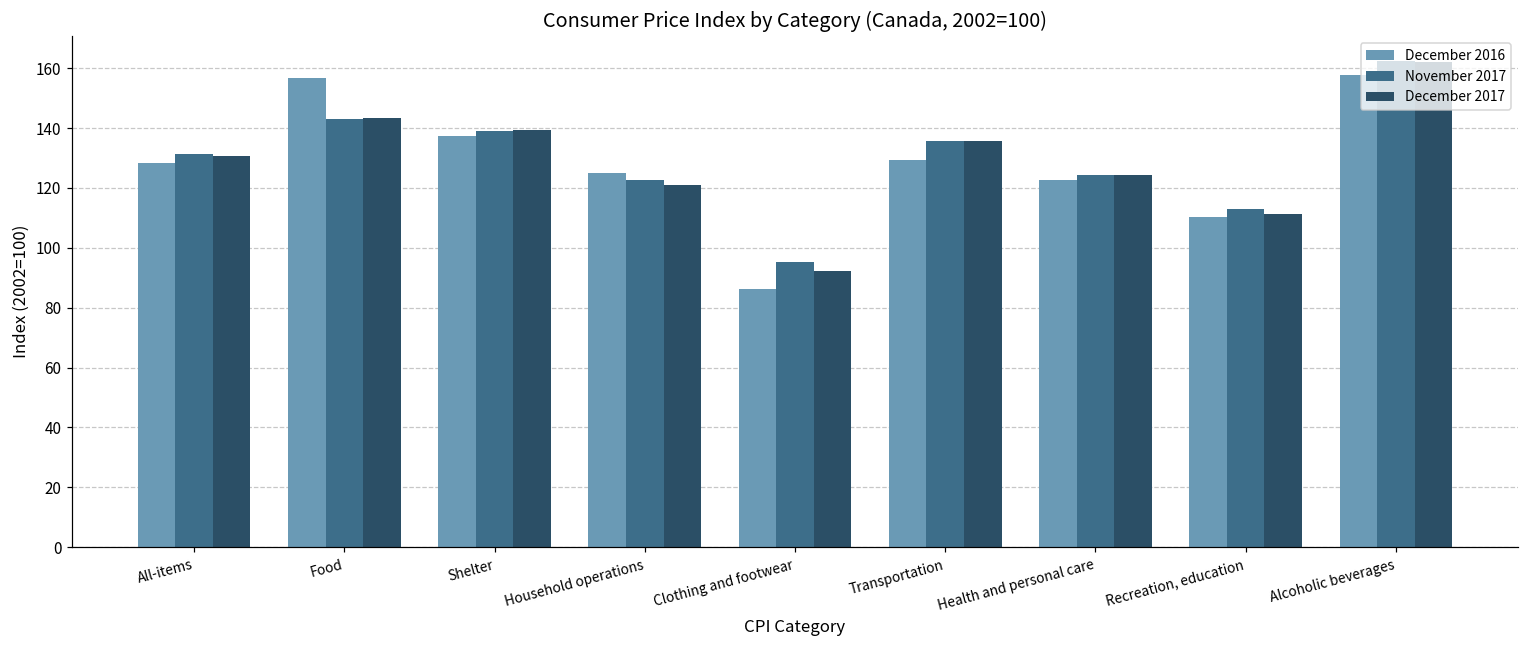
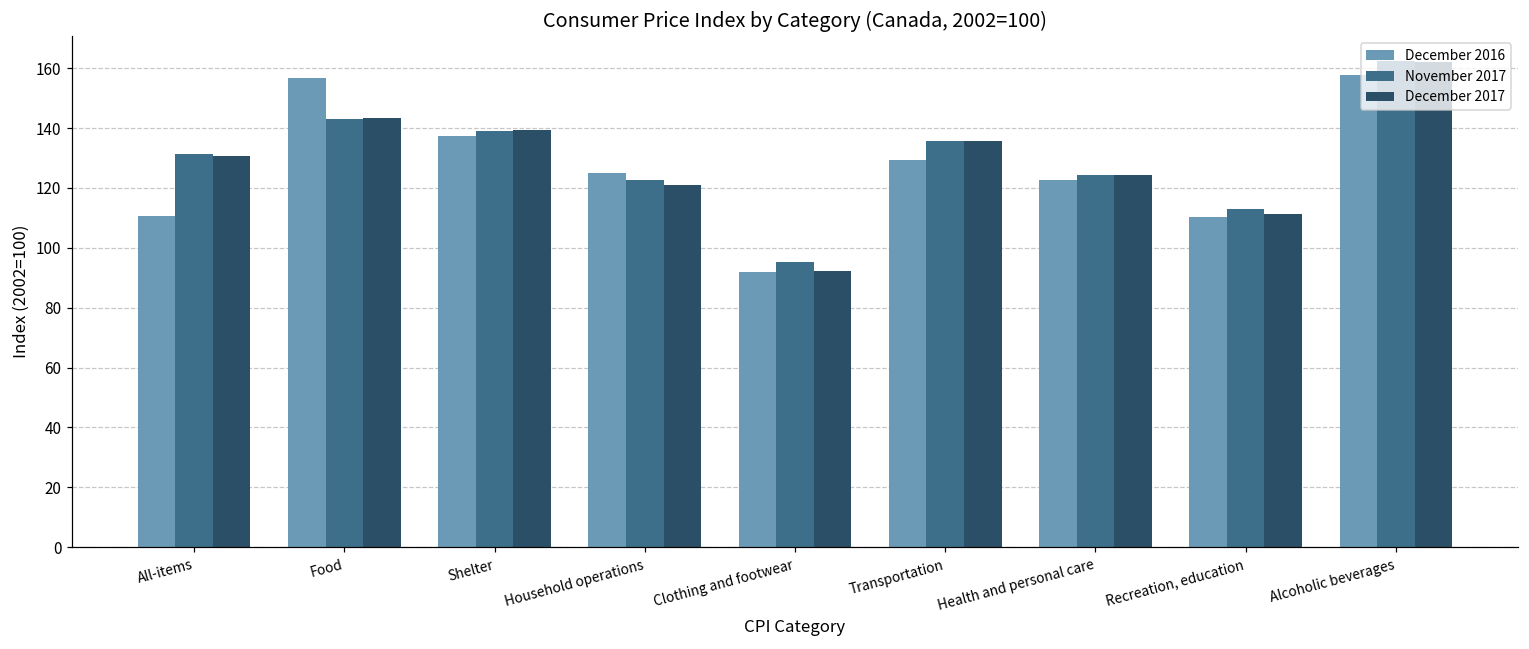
December 2016, All-items: 128 -> 111
December 2016, Clothing and footwear: 86 -> 92
